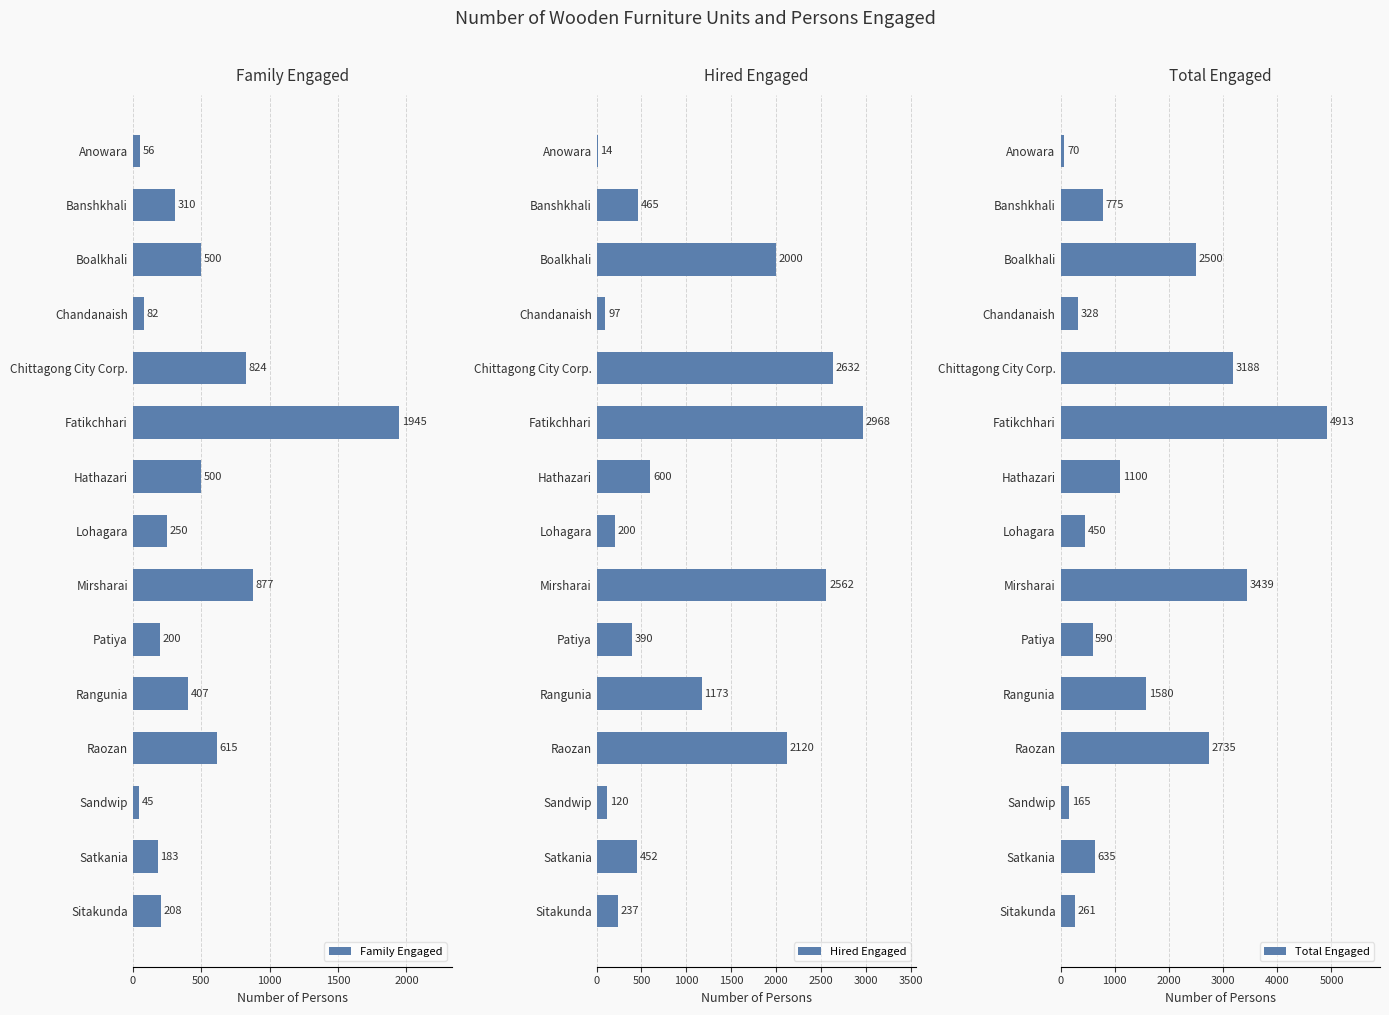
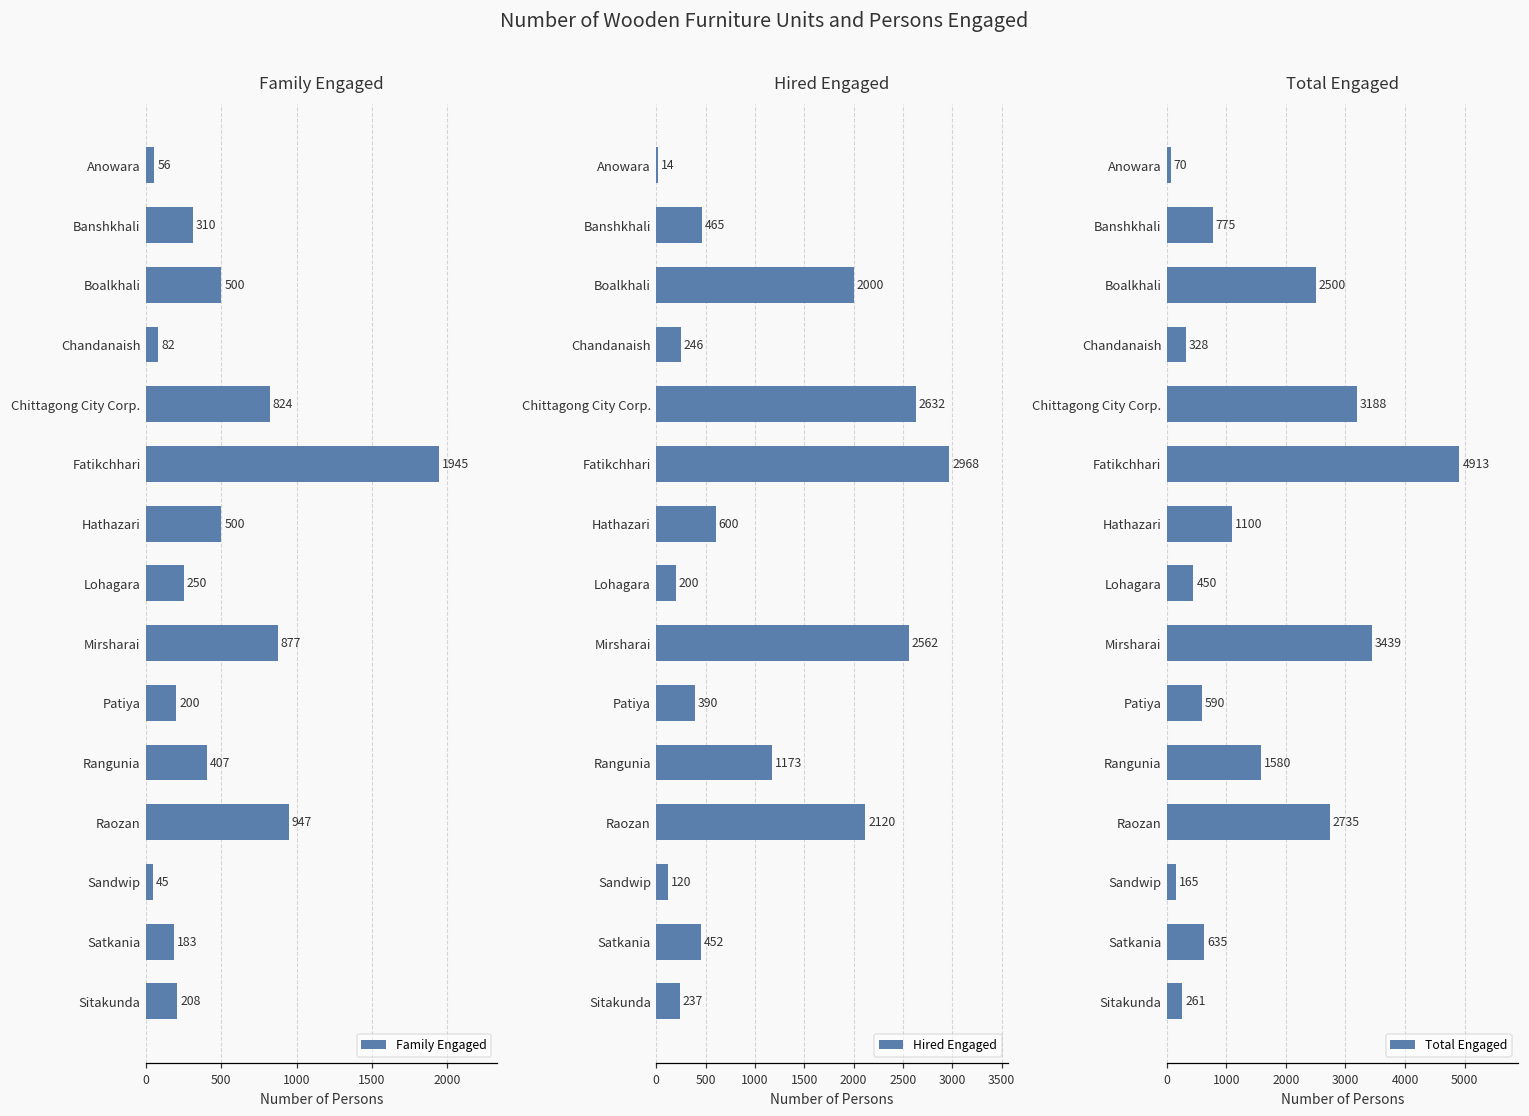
Family Engaged, Raozan: 615 -> 947
Hired Engaged, Chandanaish: 97 -> 246
